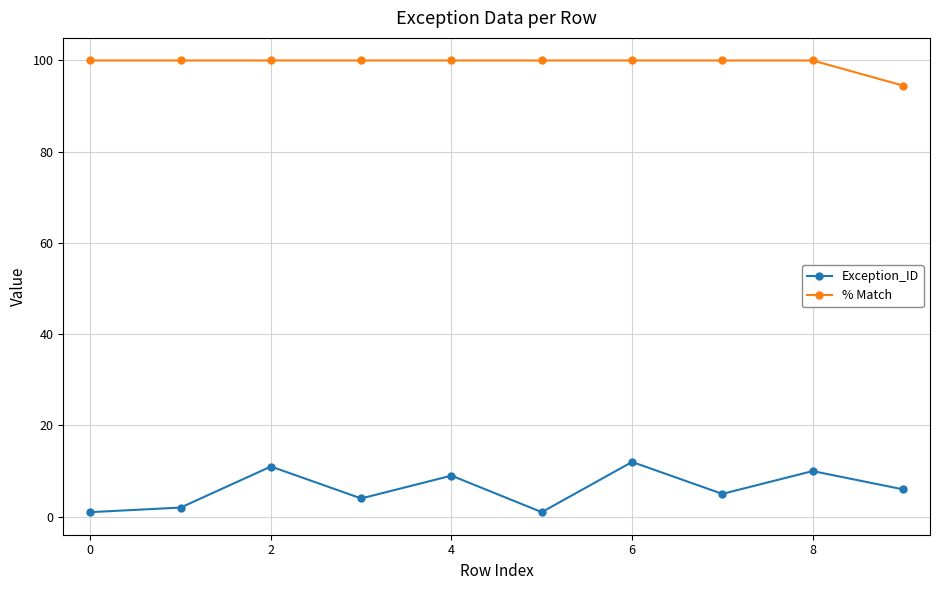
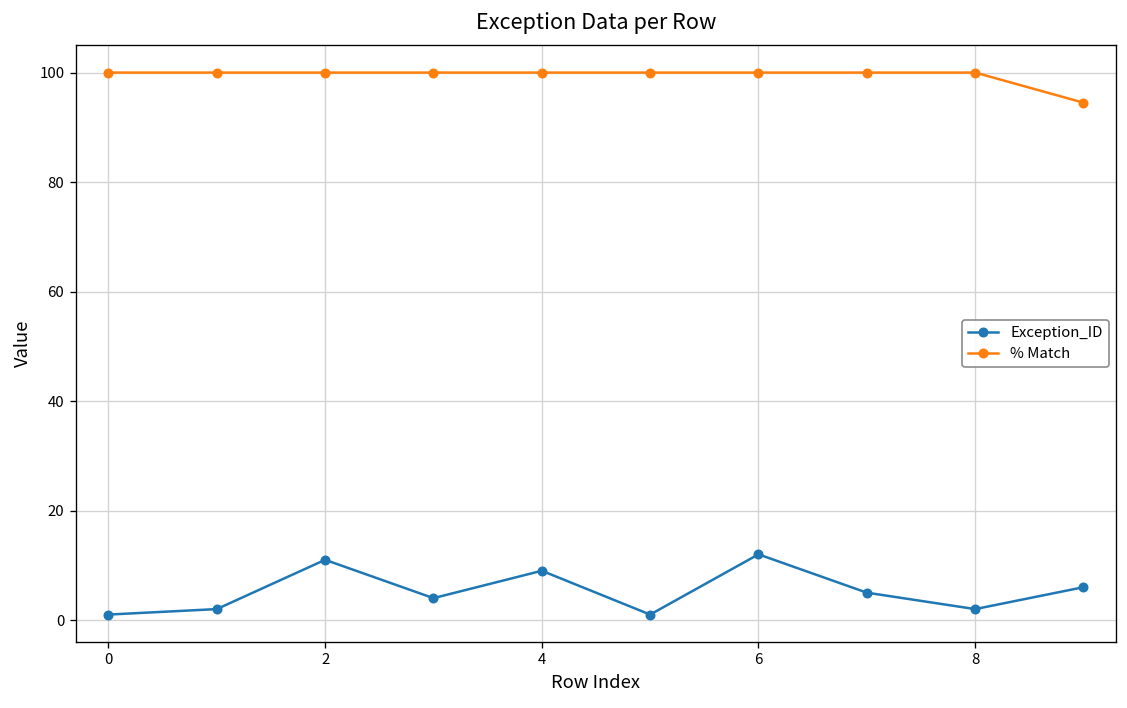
Exception_ID, 8: 10 -> 2
